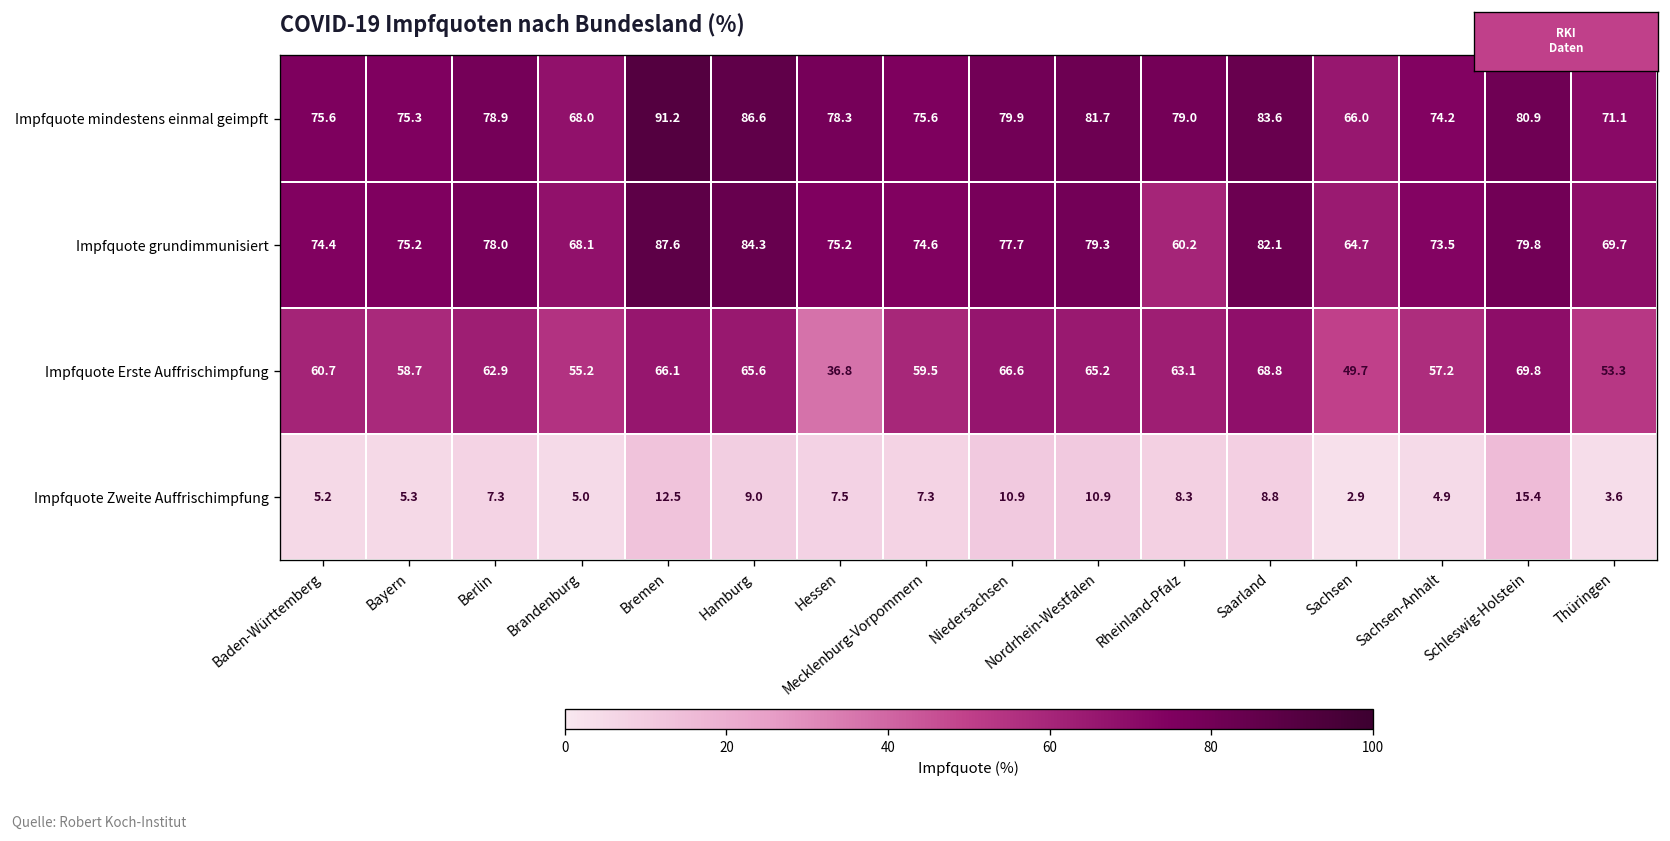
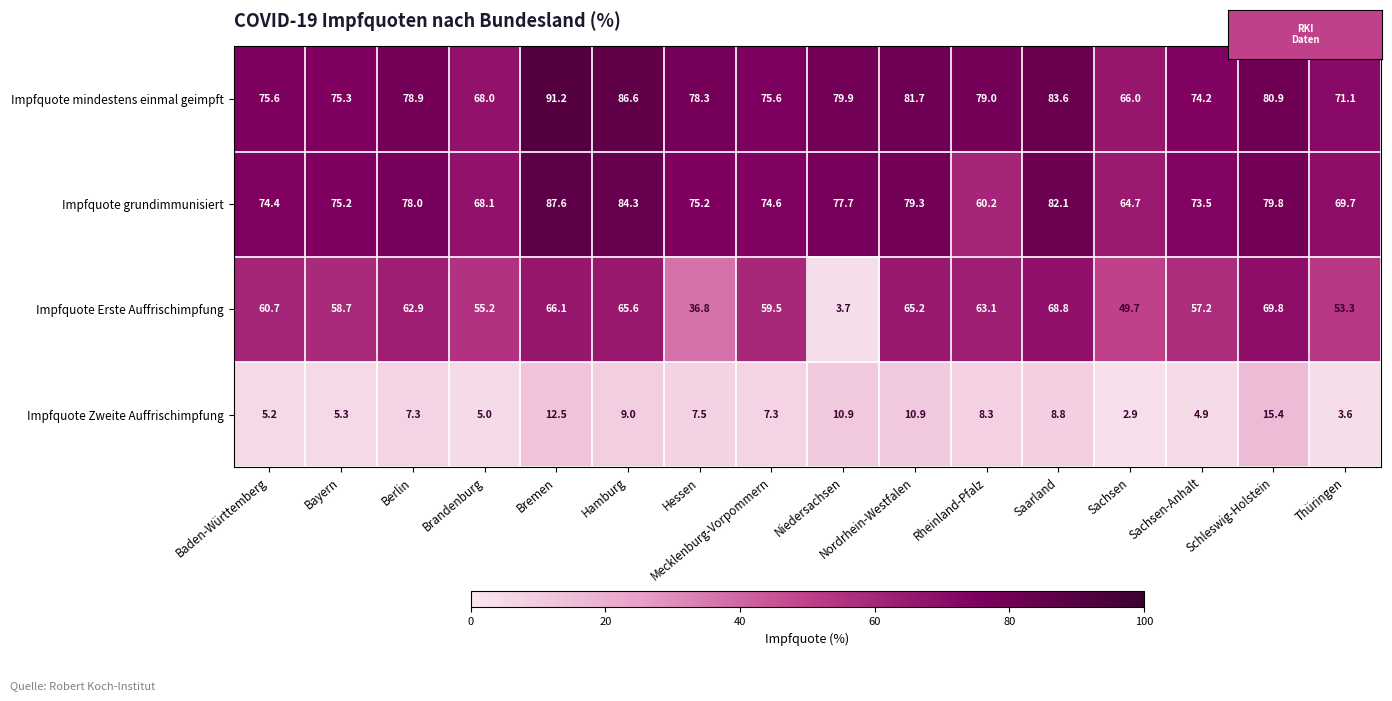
Impfquote Erste Auffrischimpfung, Niedersachsen: 66.6 -> 3.7
